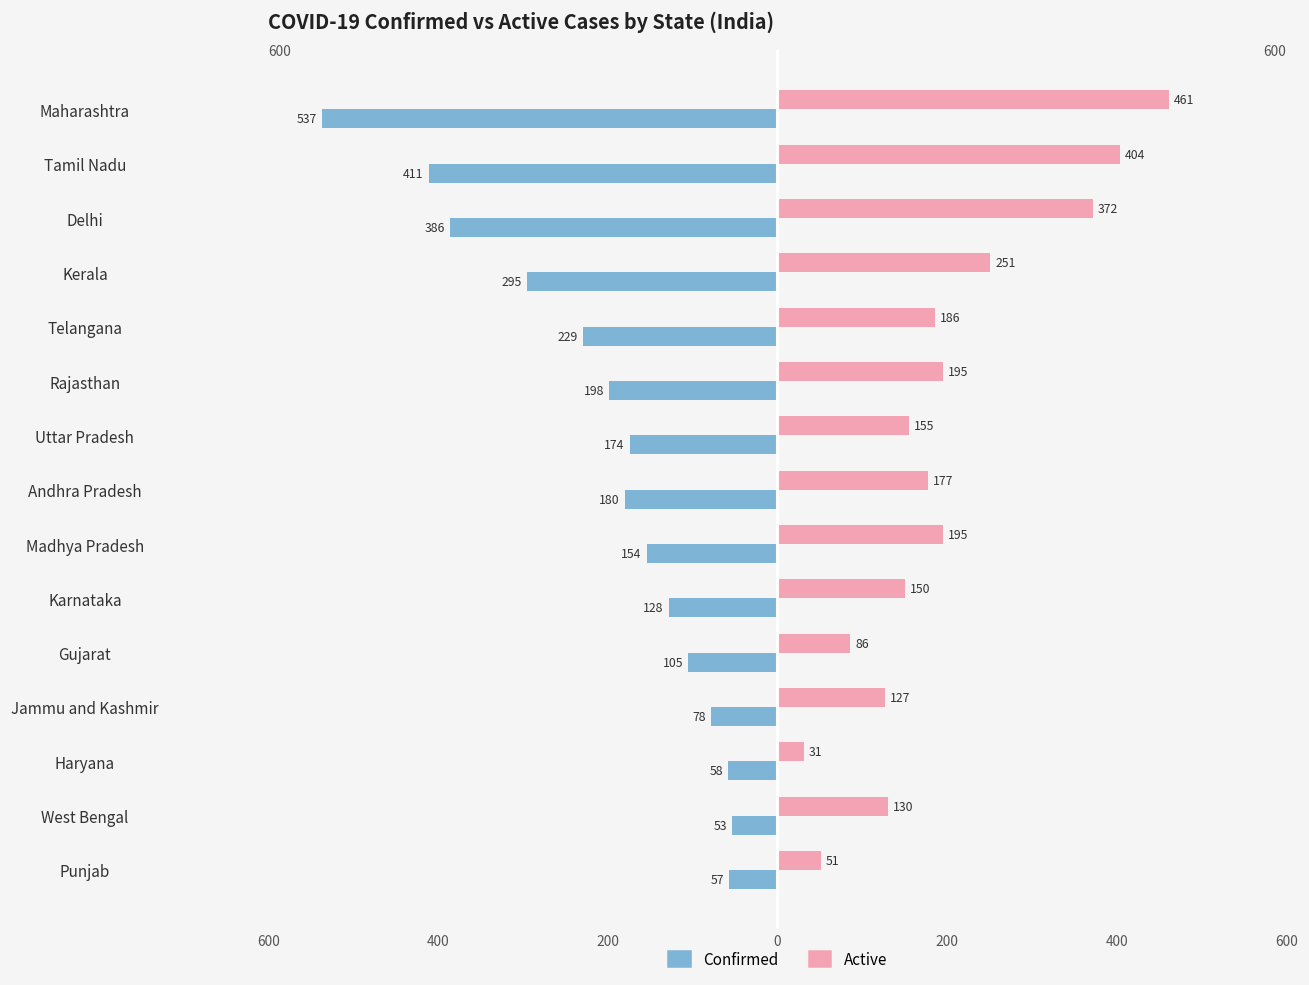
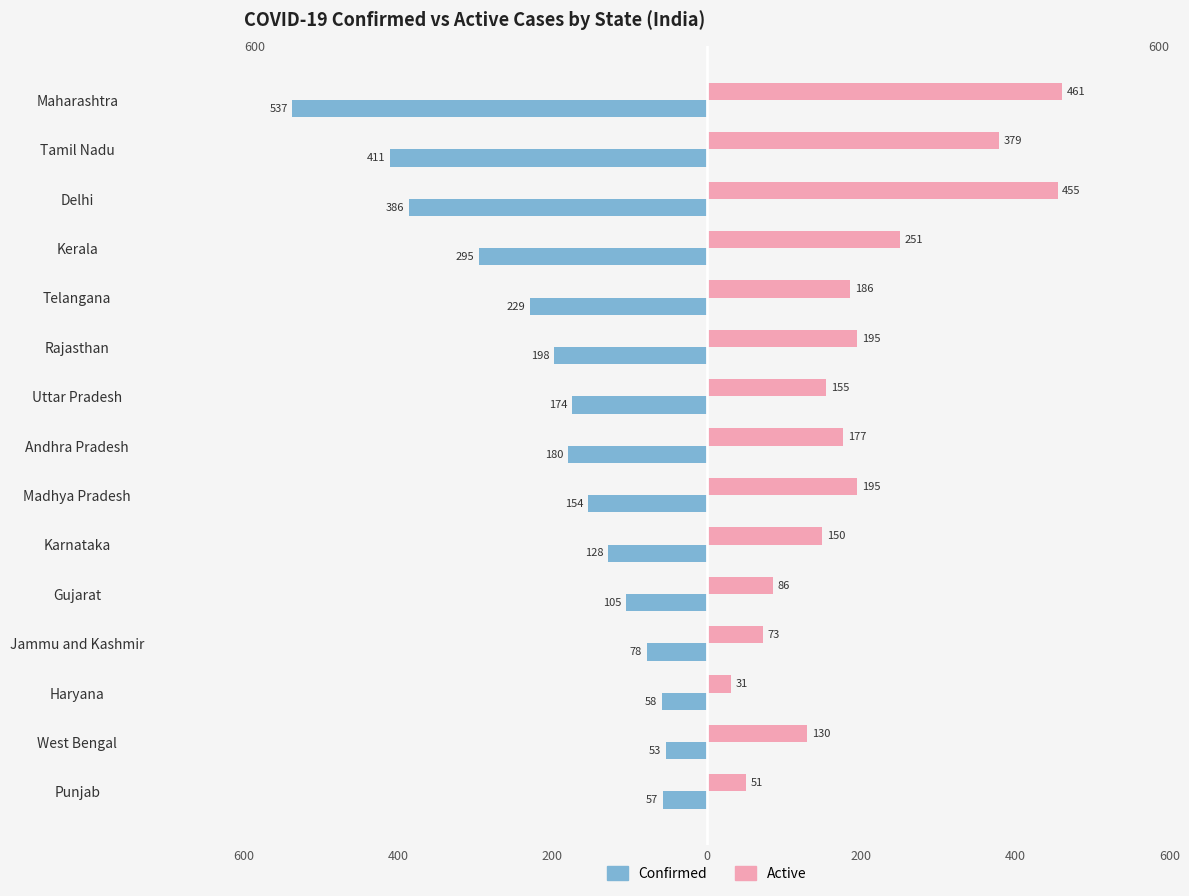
Active, Tamil Nadu: 404 -> 379
Active, Delhi: 372 -> 455
Active, Jammu and Kashmir: 127 -> 73
